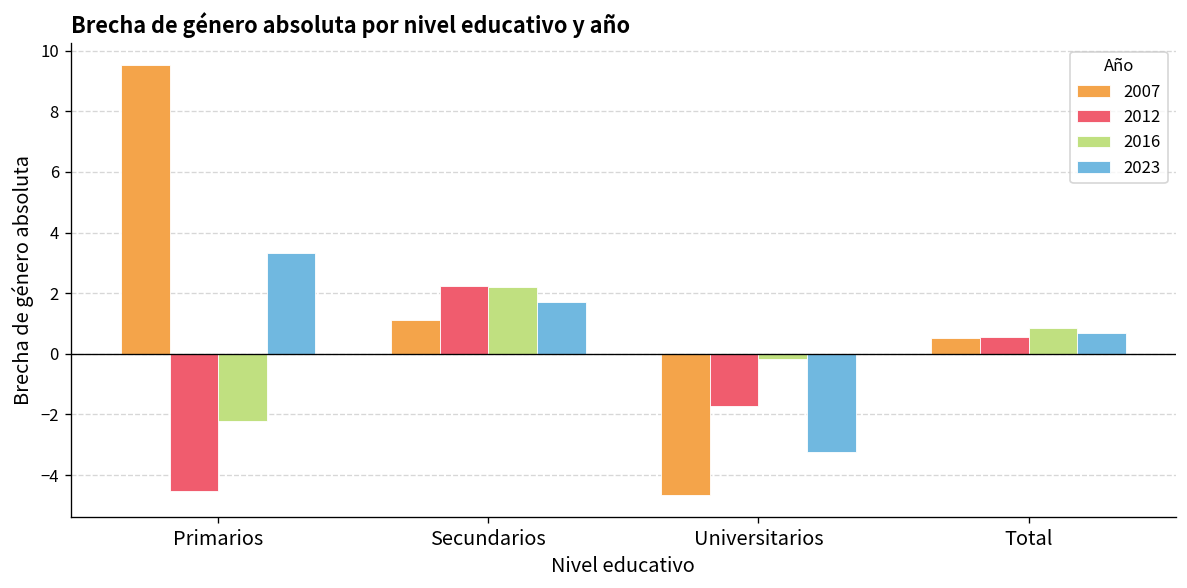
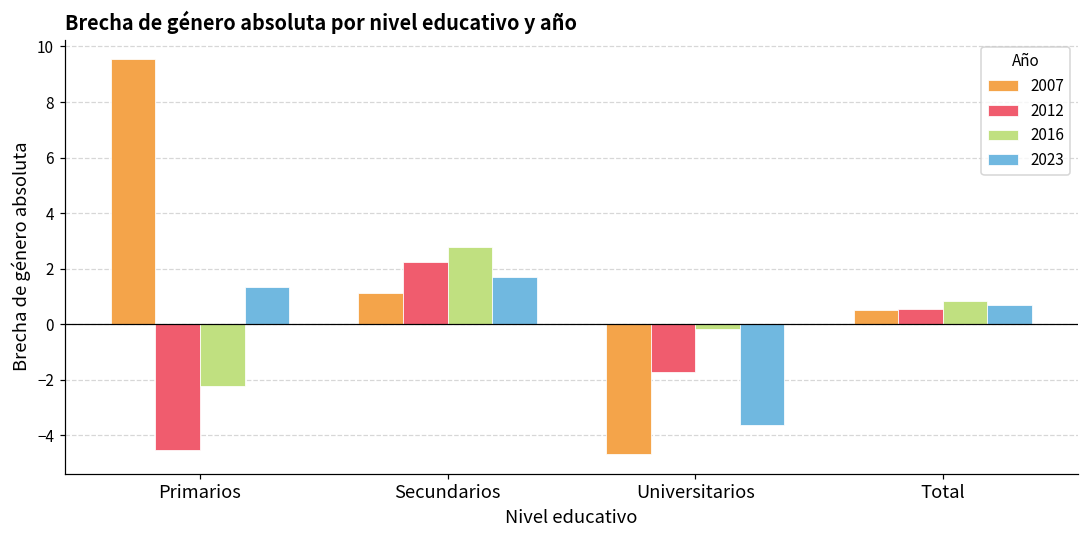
2023, Primarios: 3.3 -> 1.3
2016, Secundarios: 2.2 -> 2.8
2023, Universitarios: -3.2 -> -3.6
